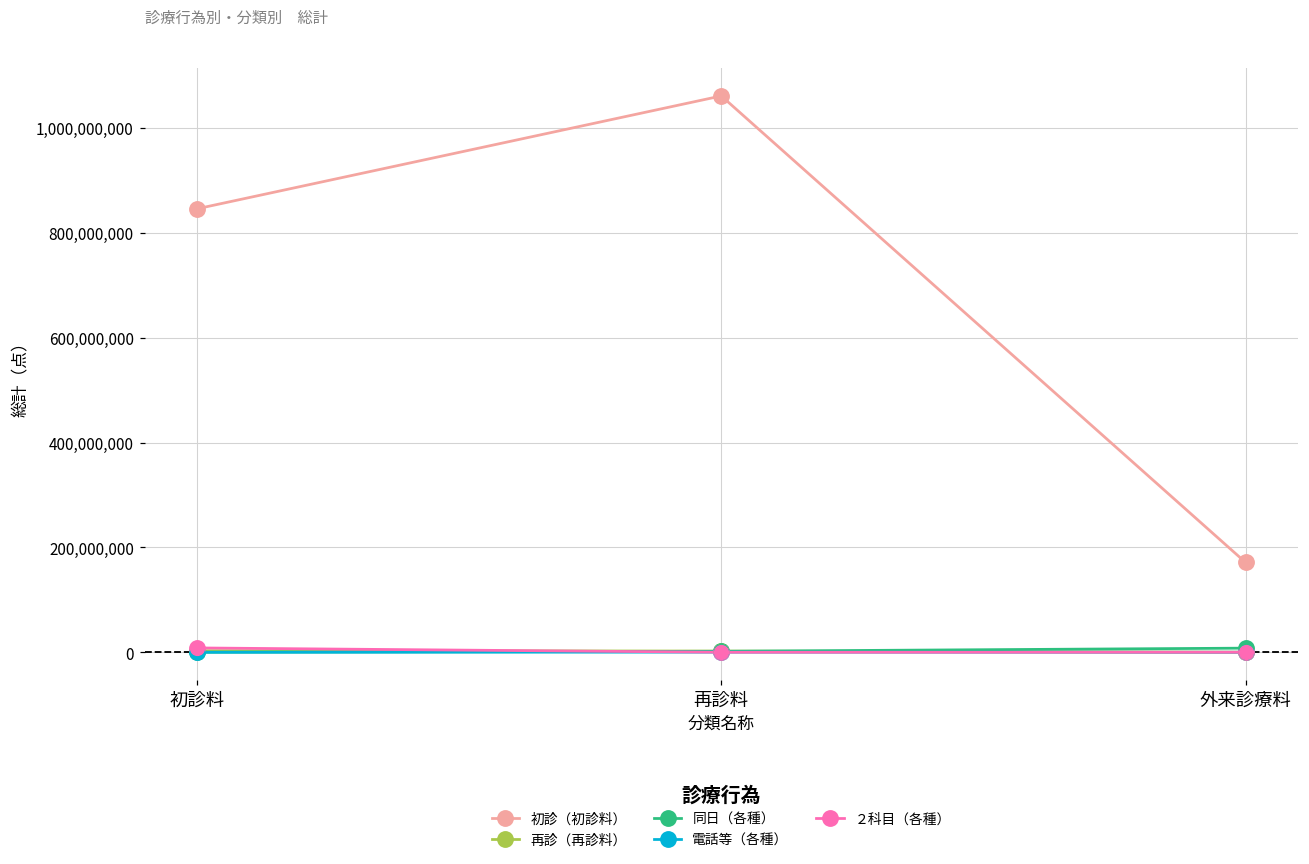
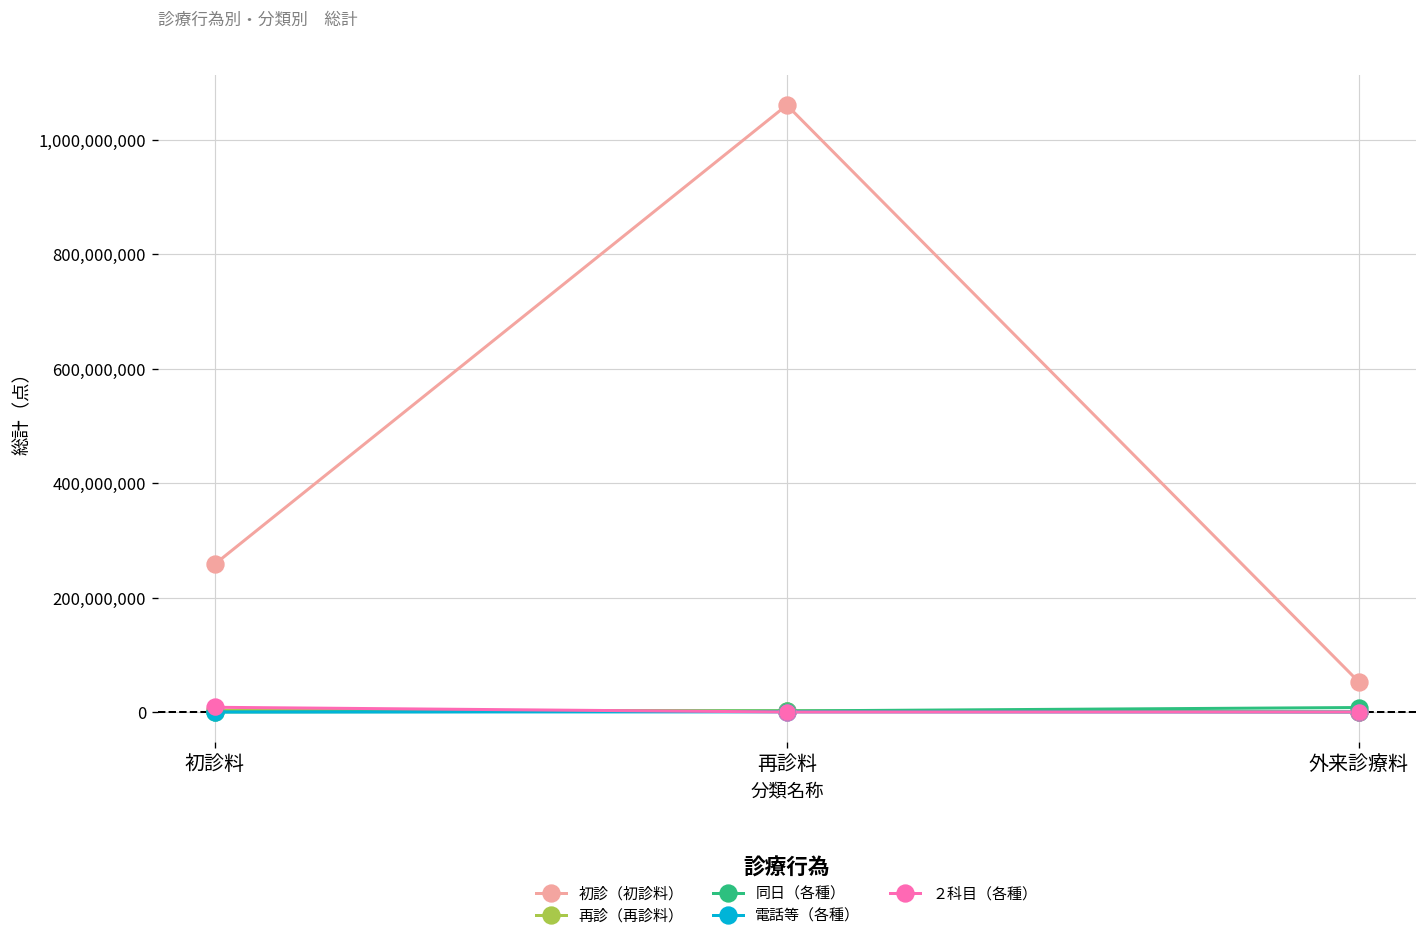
初診（初診料）, 初診料: 850,000,000 -> 260,000,000
初診（初診料）, 外来診療料: 170,000,000 -> 50,000,000
